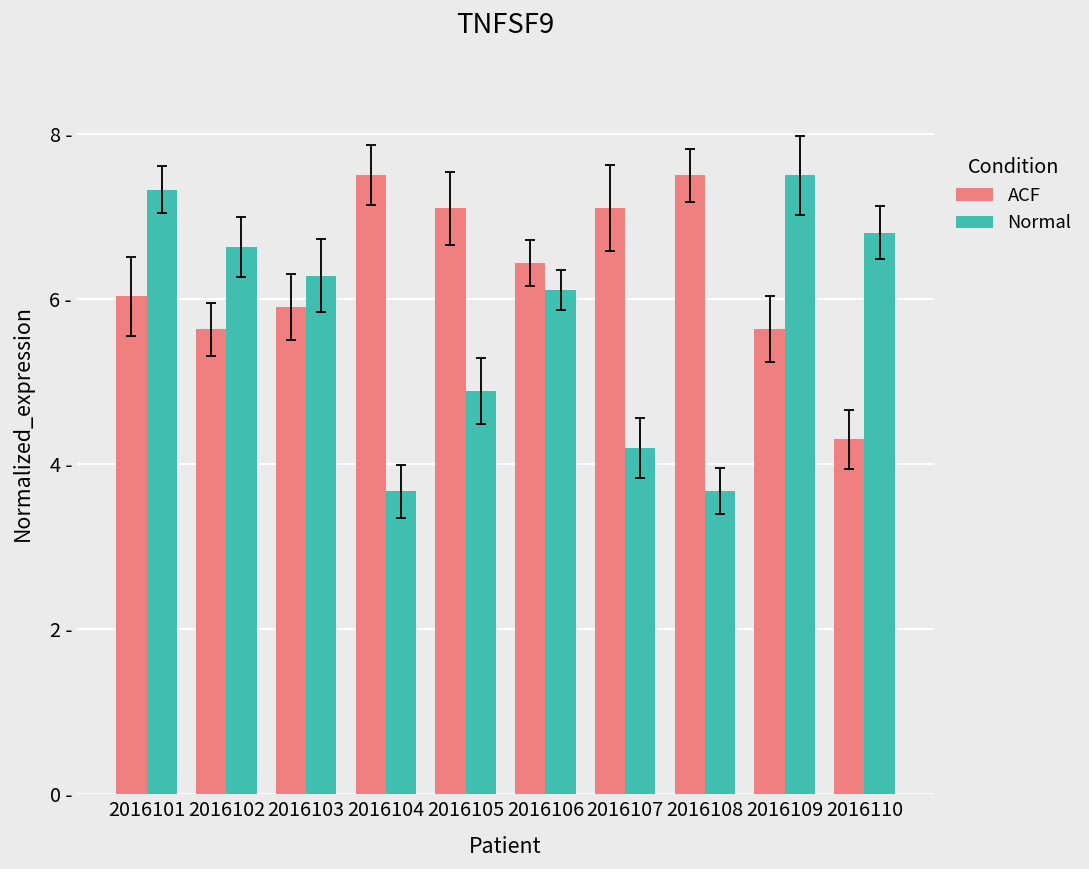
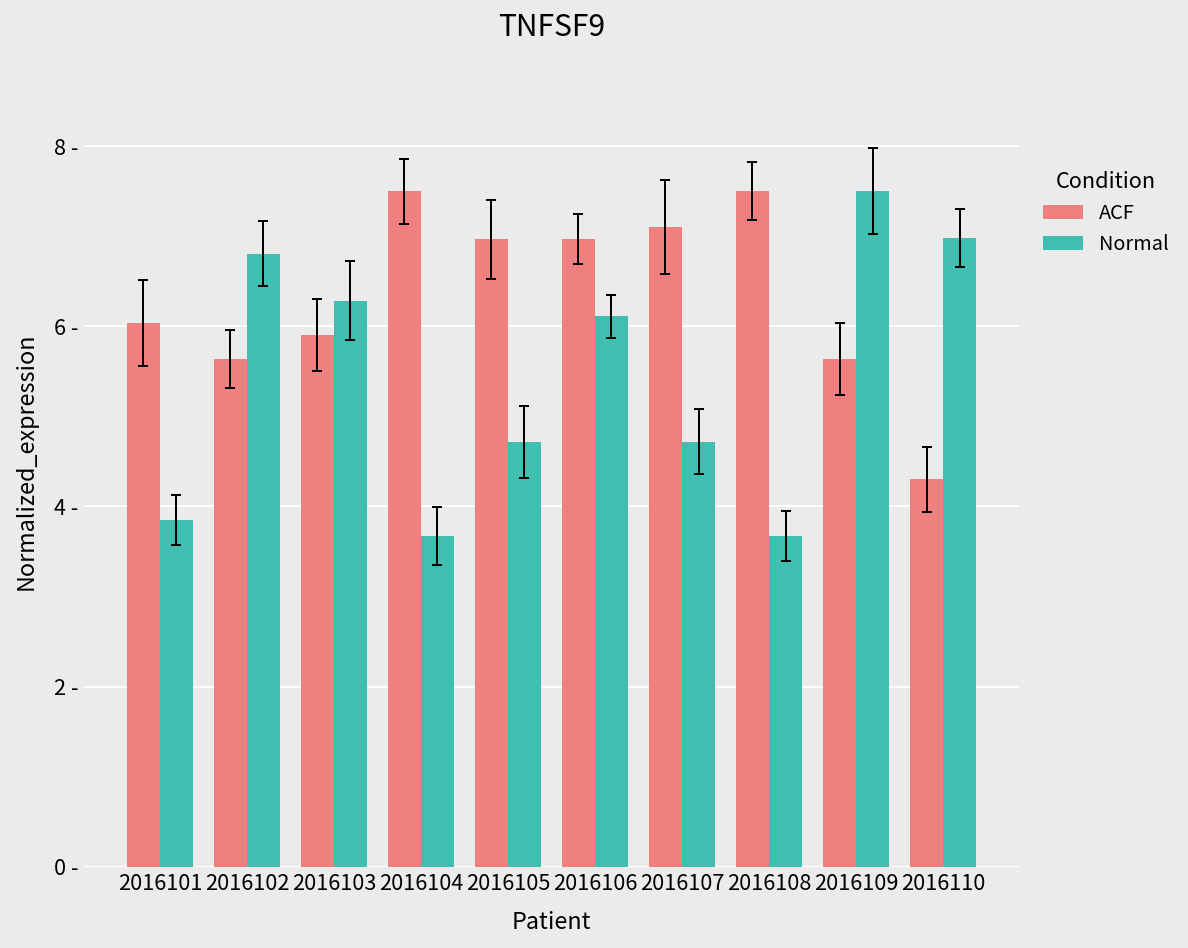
Normal, 2016101: 7.3 - -> 3.8 -
Normal, 2016102: 6.6 - -> 6.8 -
ACF, 2016105: 7.1 - -> 7.0 -
Normal, 2016105: 4.9 - -> 4.7 -
ACF, 2016106: 6.4 - -> 7.0 -
Normal, 2016107: 4.2 - -> 4.7 -
Normal, 2016110: 6.8 - -> 7.0 -
